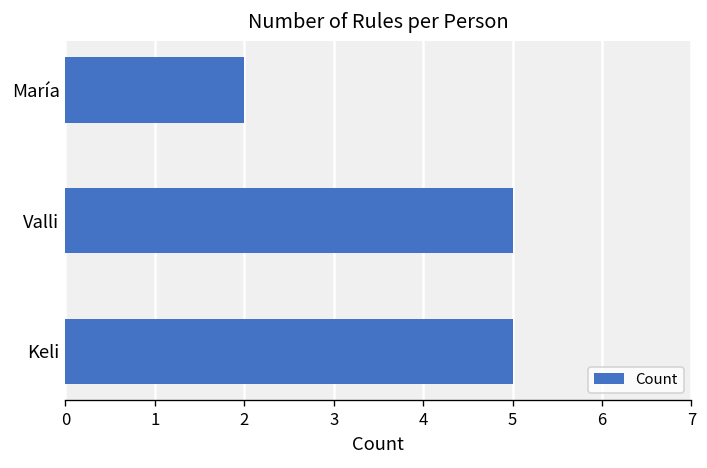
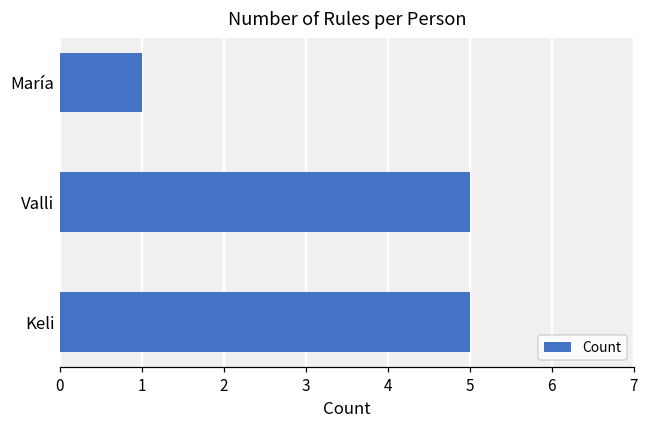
María: 2 -> 1
